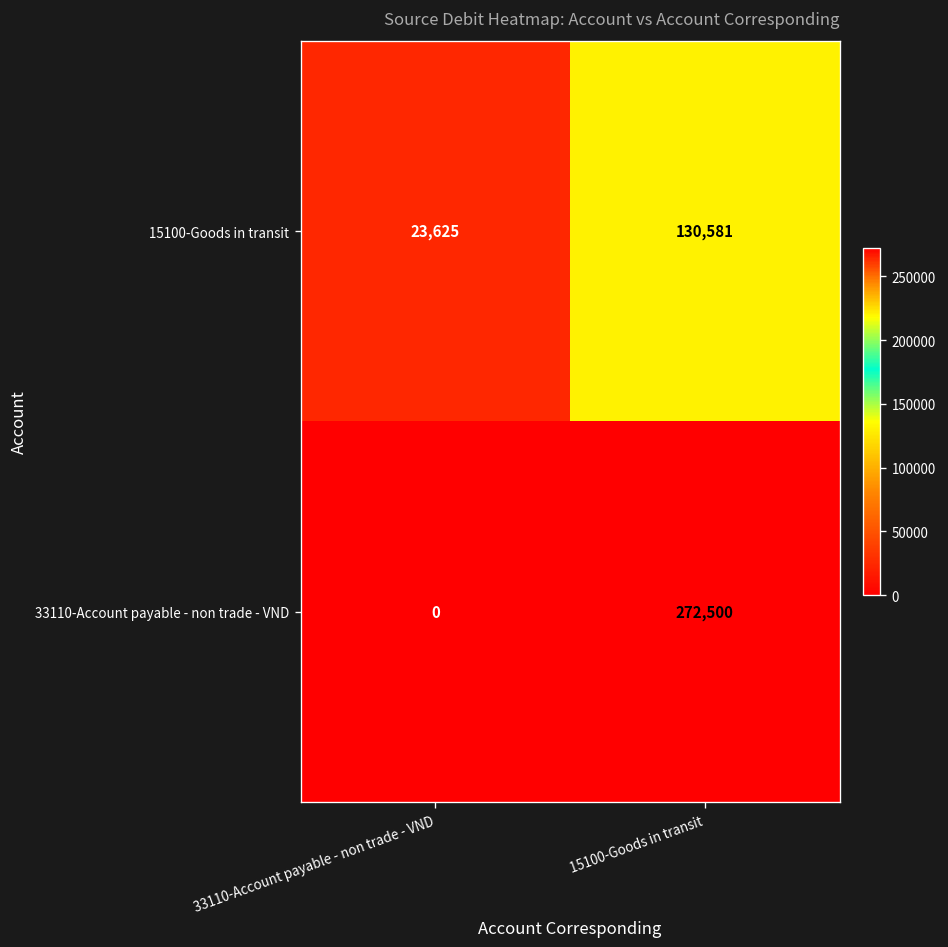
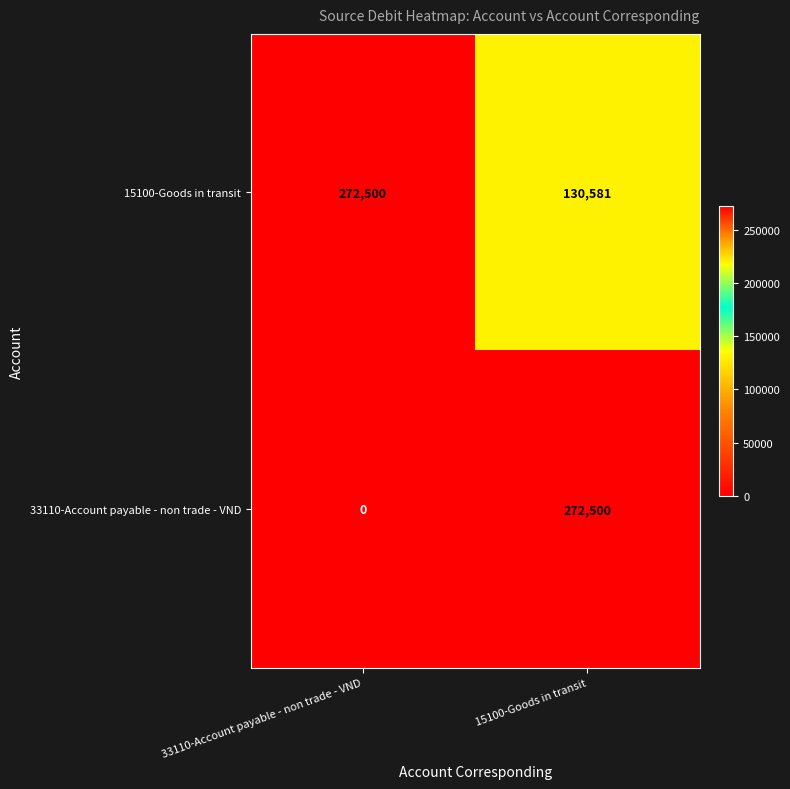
15100-Goods in transit, 33110-Account payable - non trade - VND: 23,625 -> 272,500
